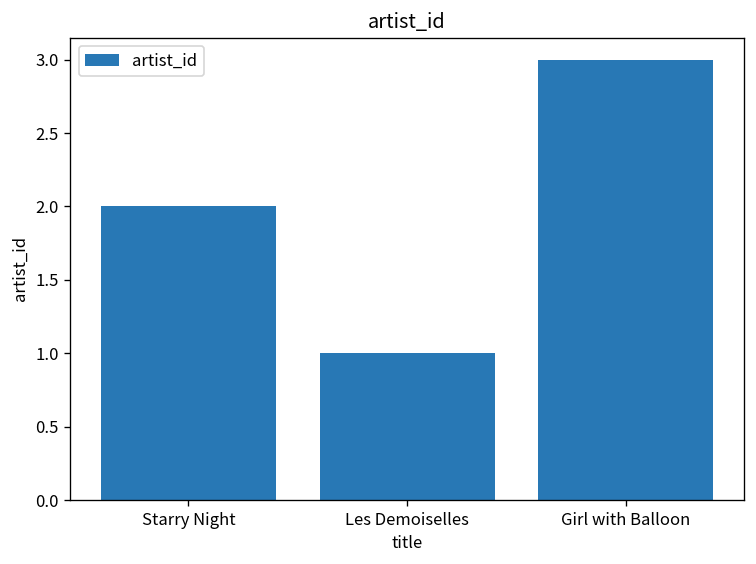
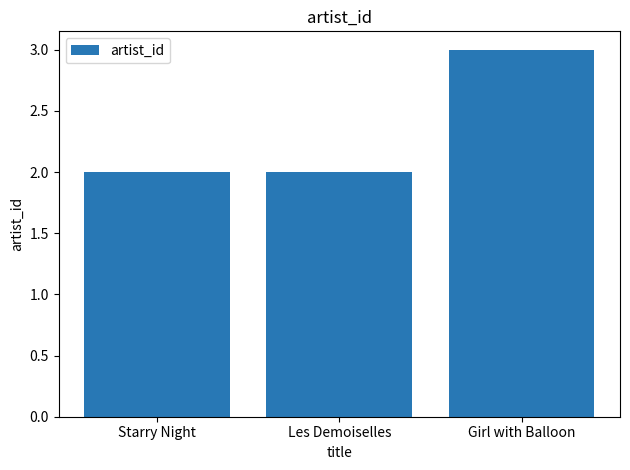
Les Demoiselles: 1 -> 2
